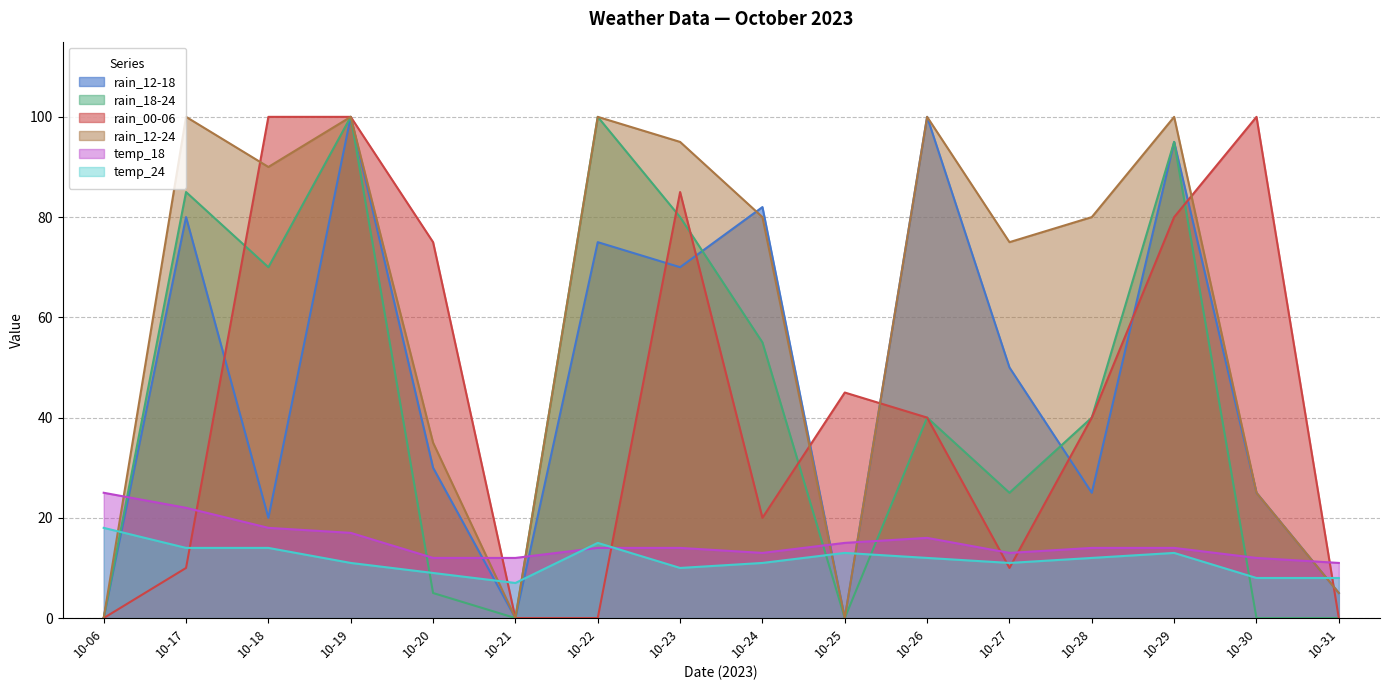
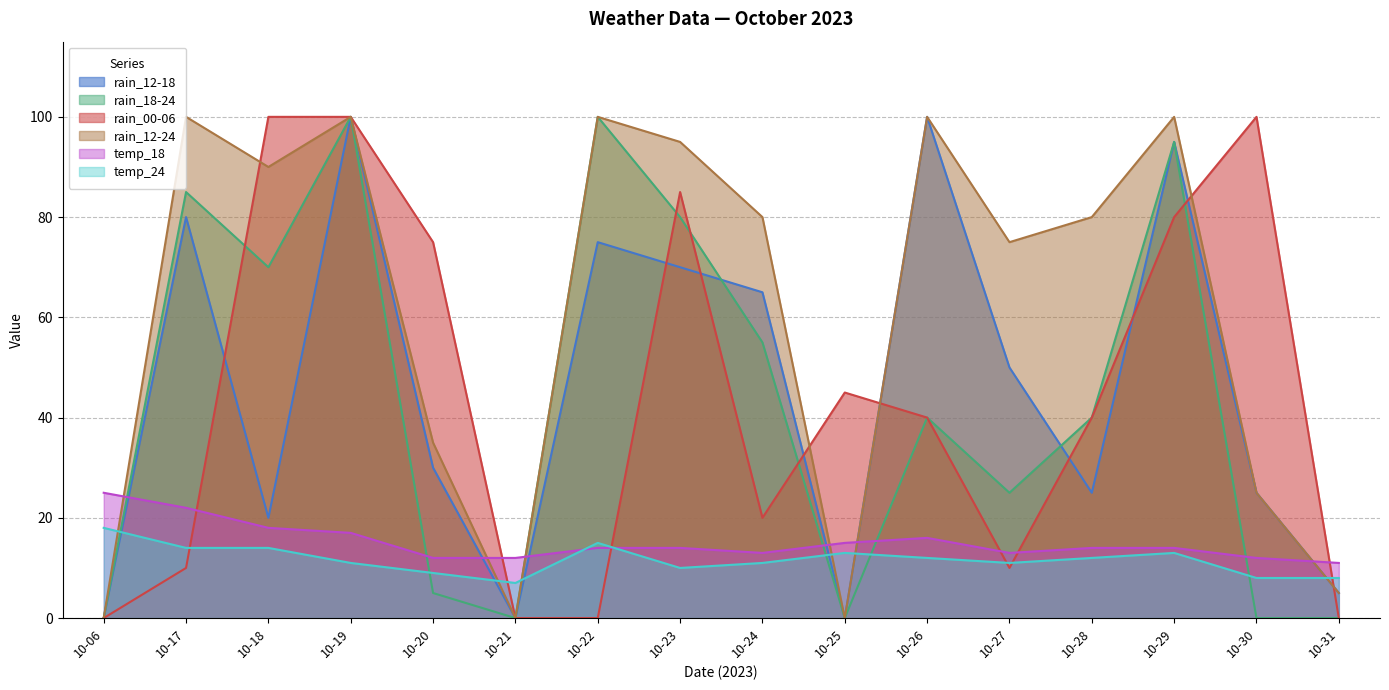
rain_12-18, 10-24: 82 -> 65
